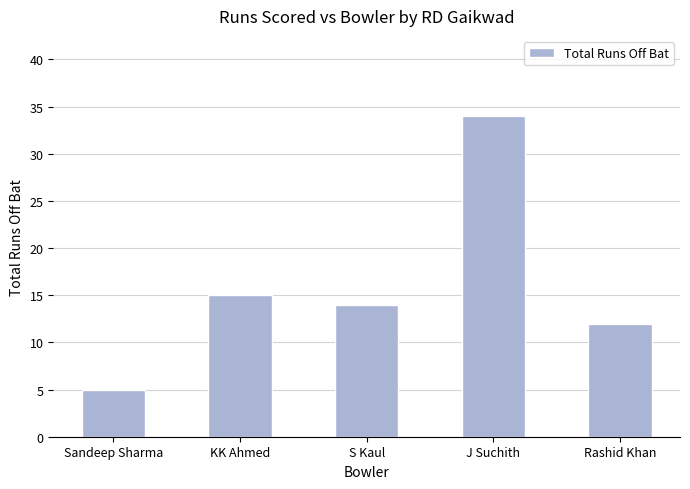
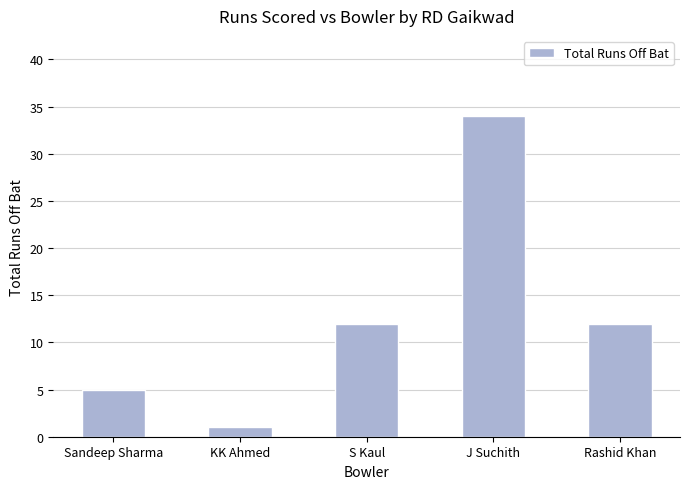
KK Ahmed: 15 -> 1
S Kaul: 14 -> 12
